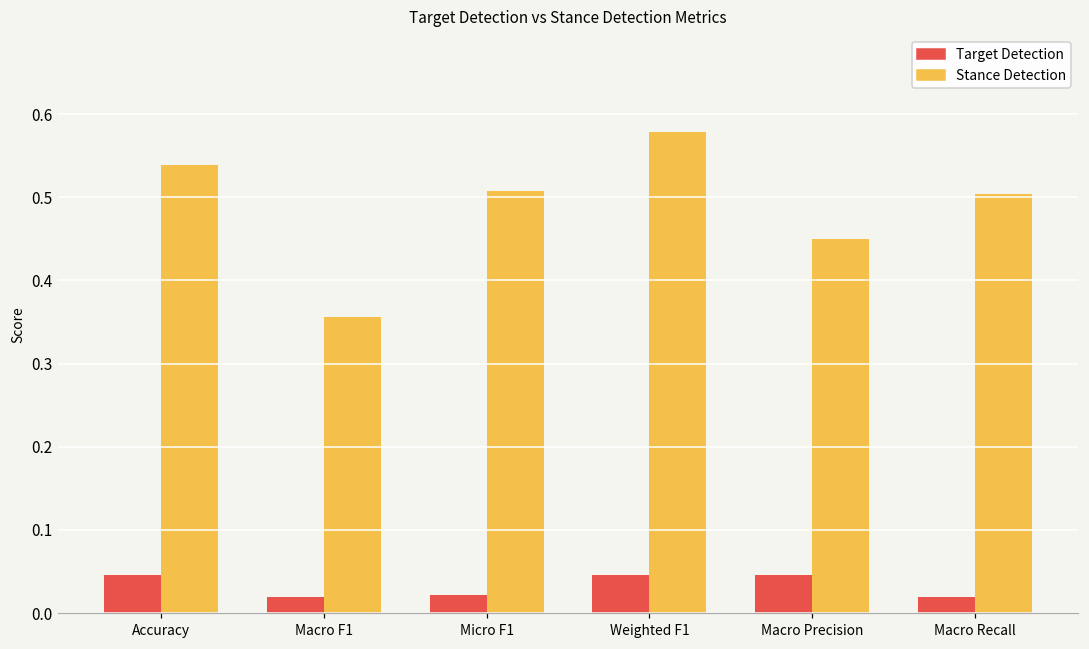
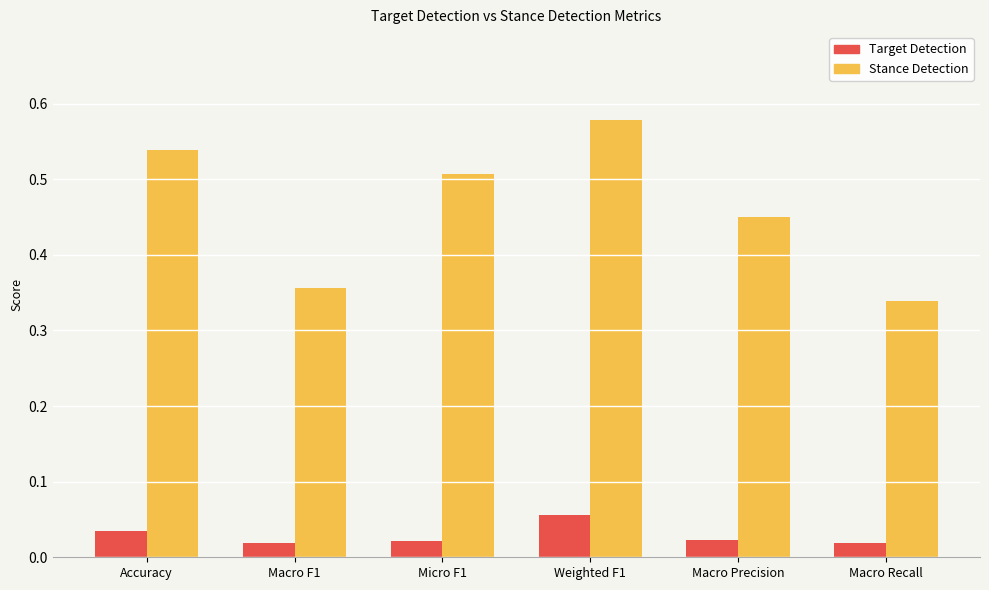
Target Detection, Accuracy: 0.05 -> 0.03
Target Detection, Weighted F1: 0.05 -> 0.06
Target Detection, Macro Precision: 0.05 -> 0.02
Stance Detection, Macro Recall: 0.50 -> 0.34
